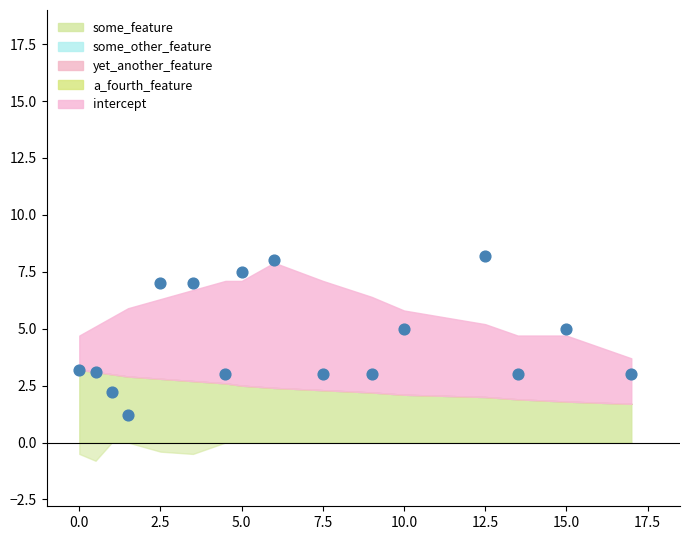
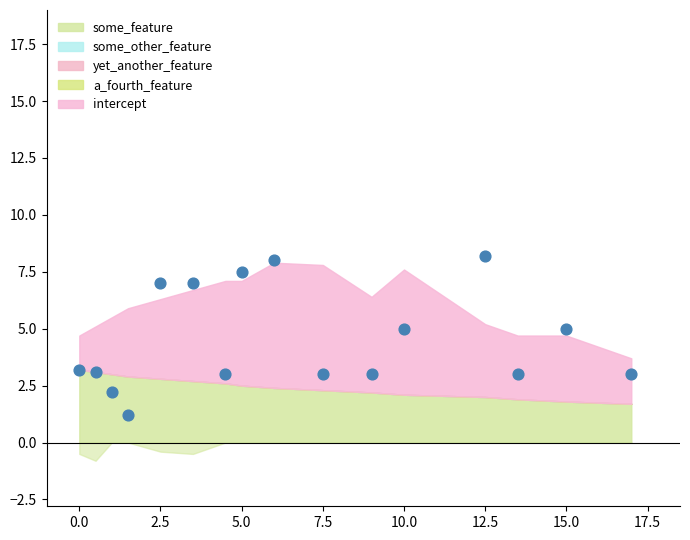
intercept, 7.5: 4.8 -> 5.5
intercept, 10.0: 3.7 -> 5.5
